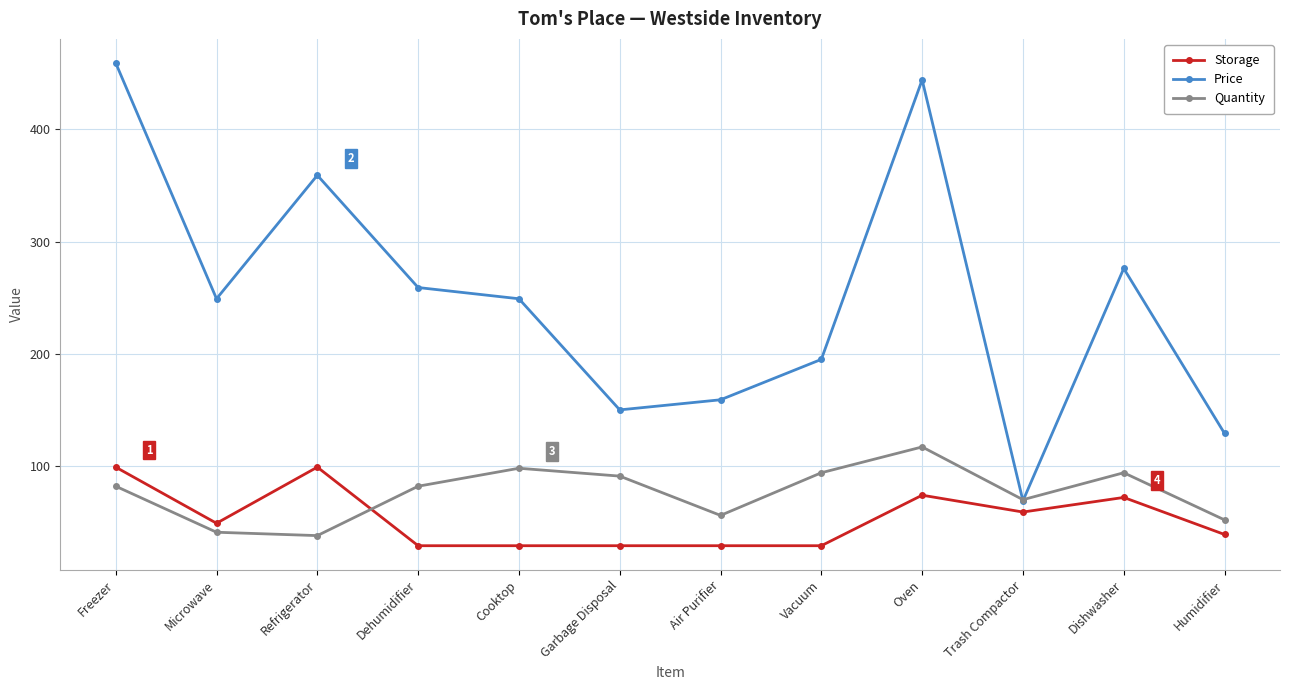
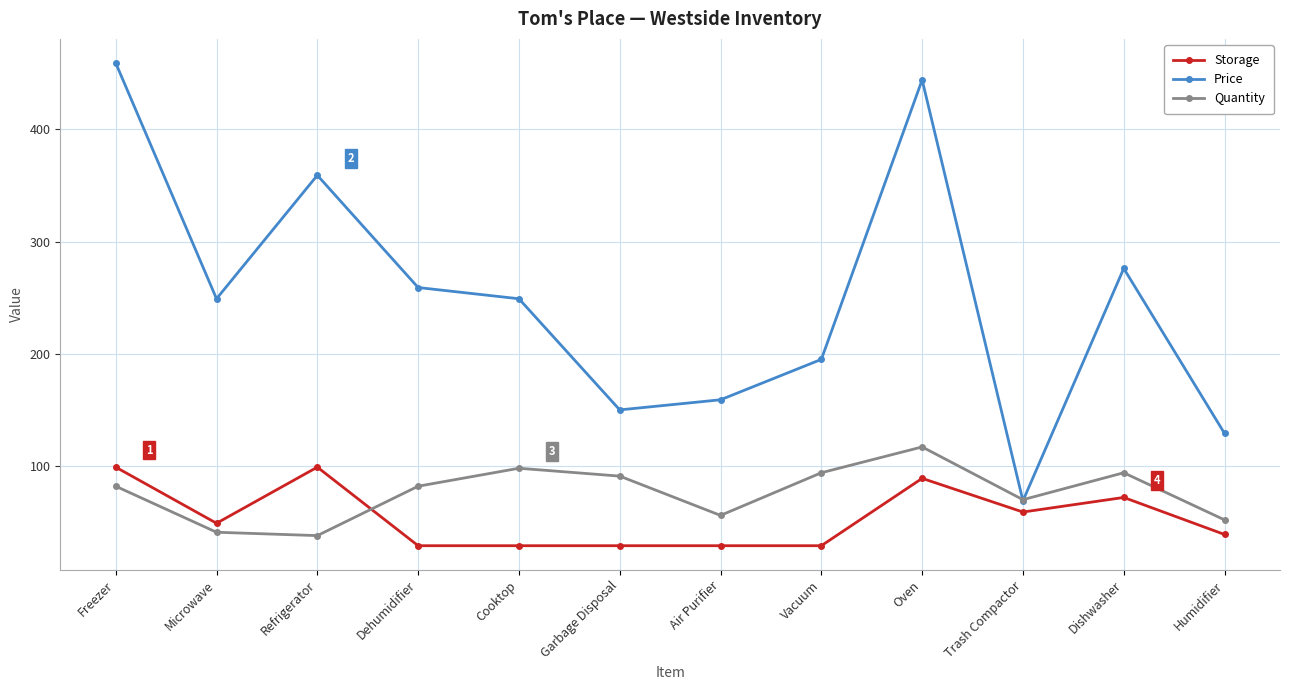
Storage, Oven: 74 -> 89
